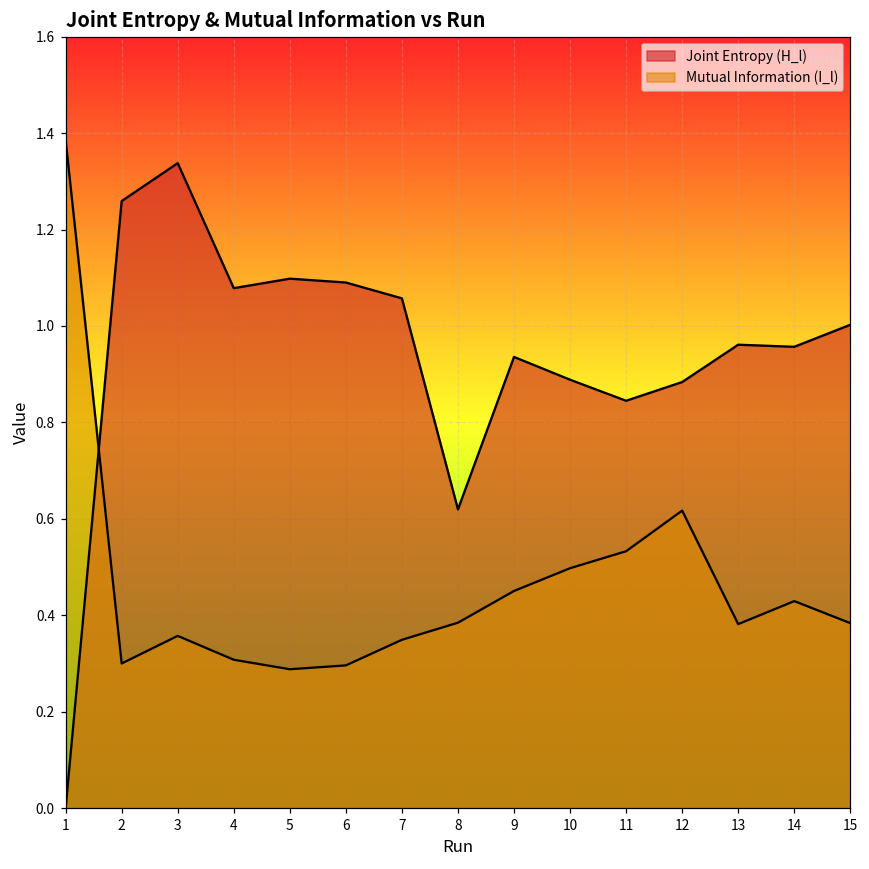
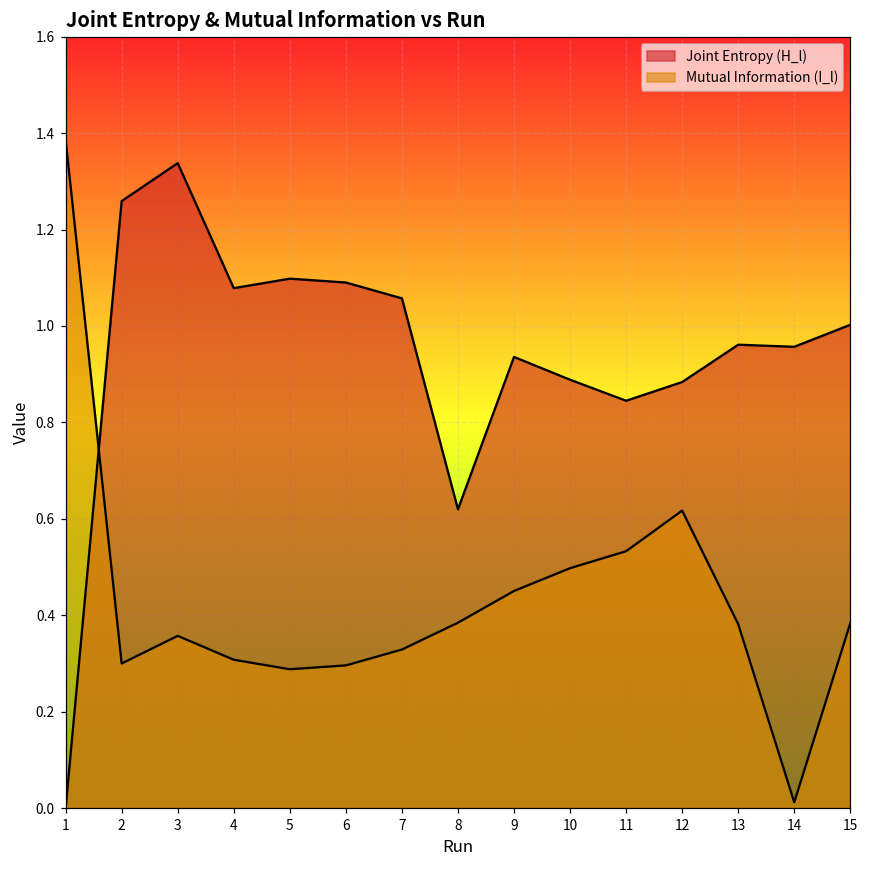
Mutual Information (I_l), 7: 0.35 -> 0.33
Mutual Information (I_l), 14: 0.43 -> 0.01
